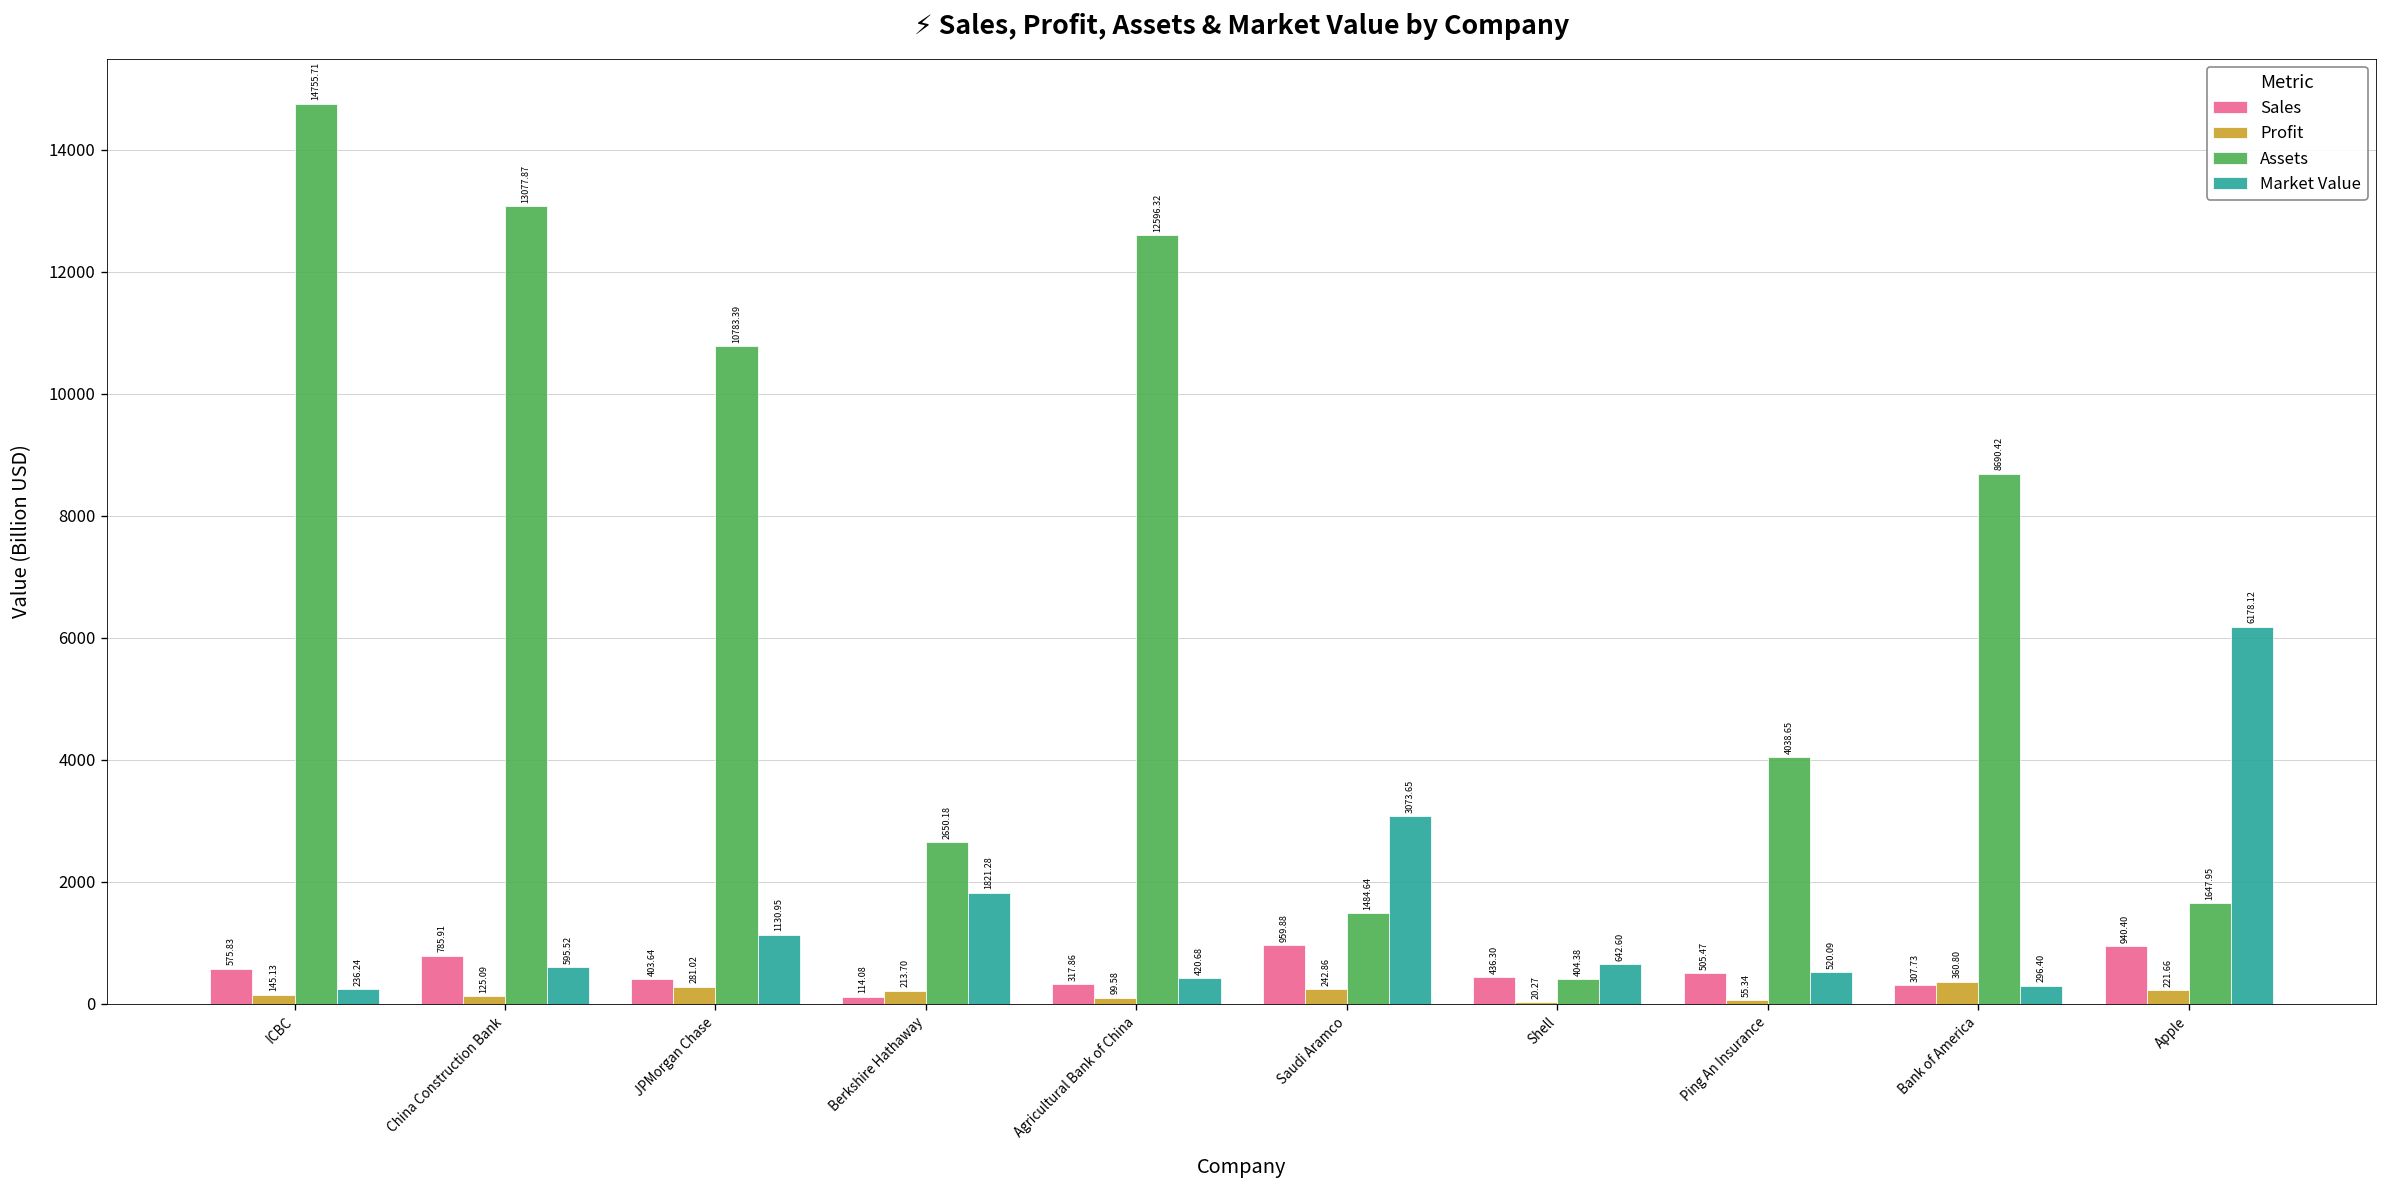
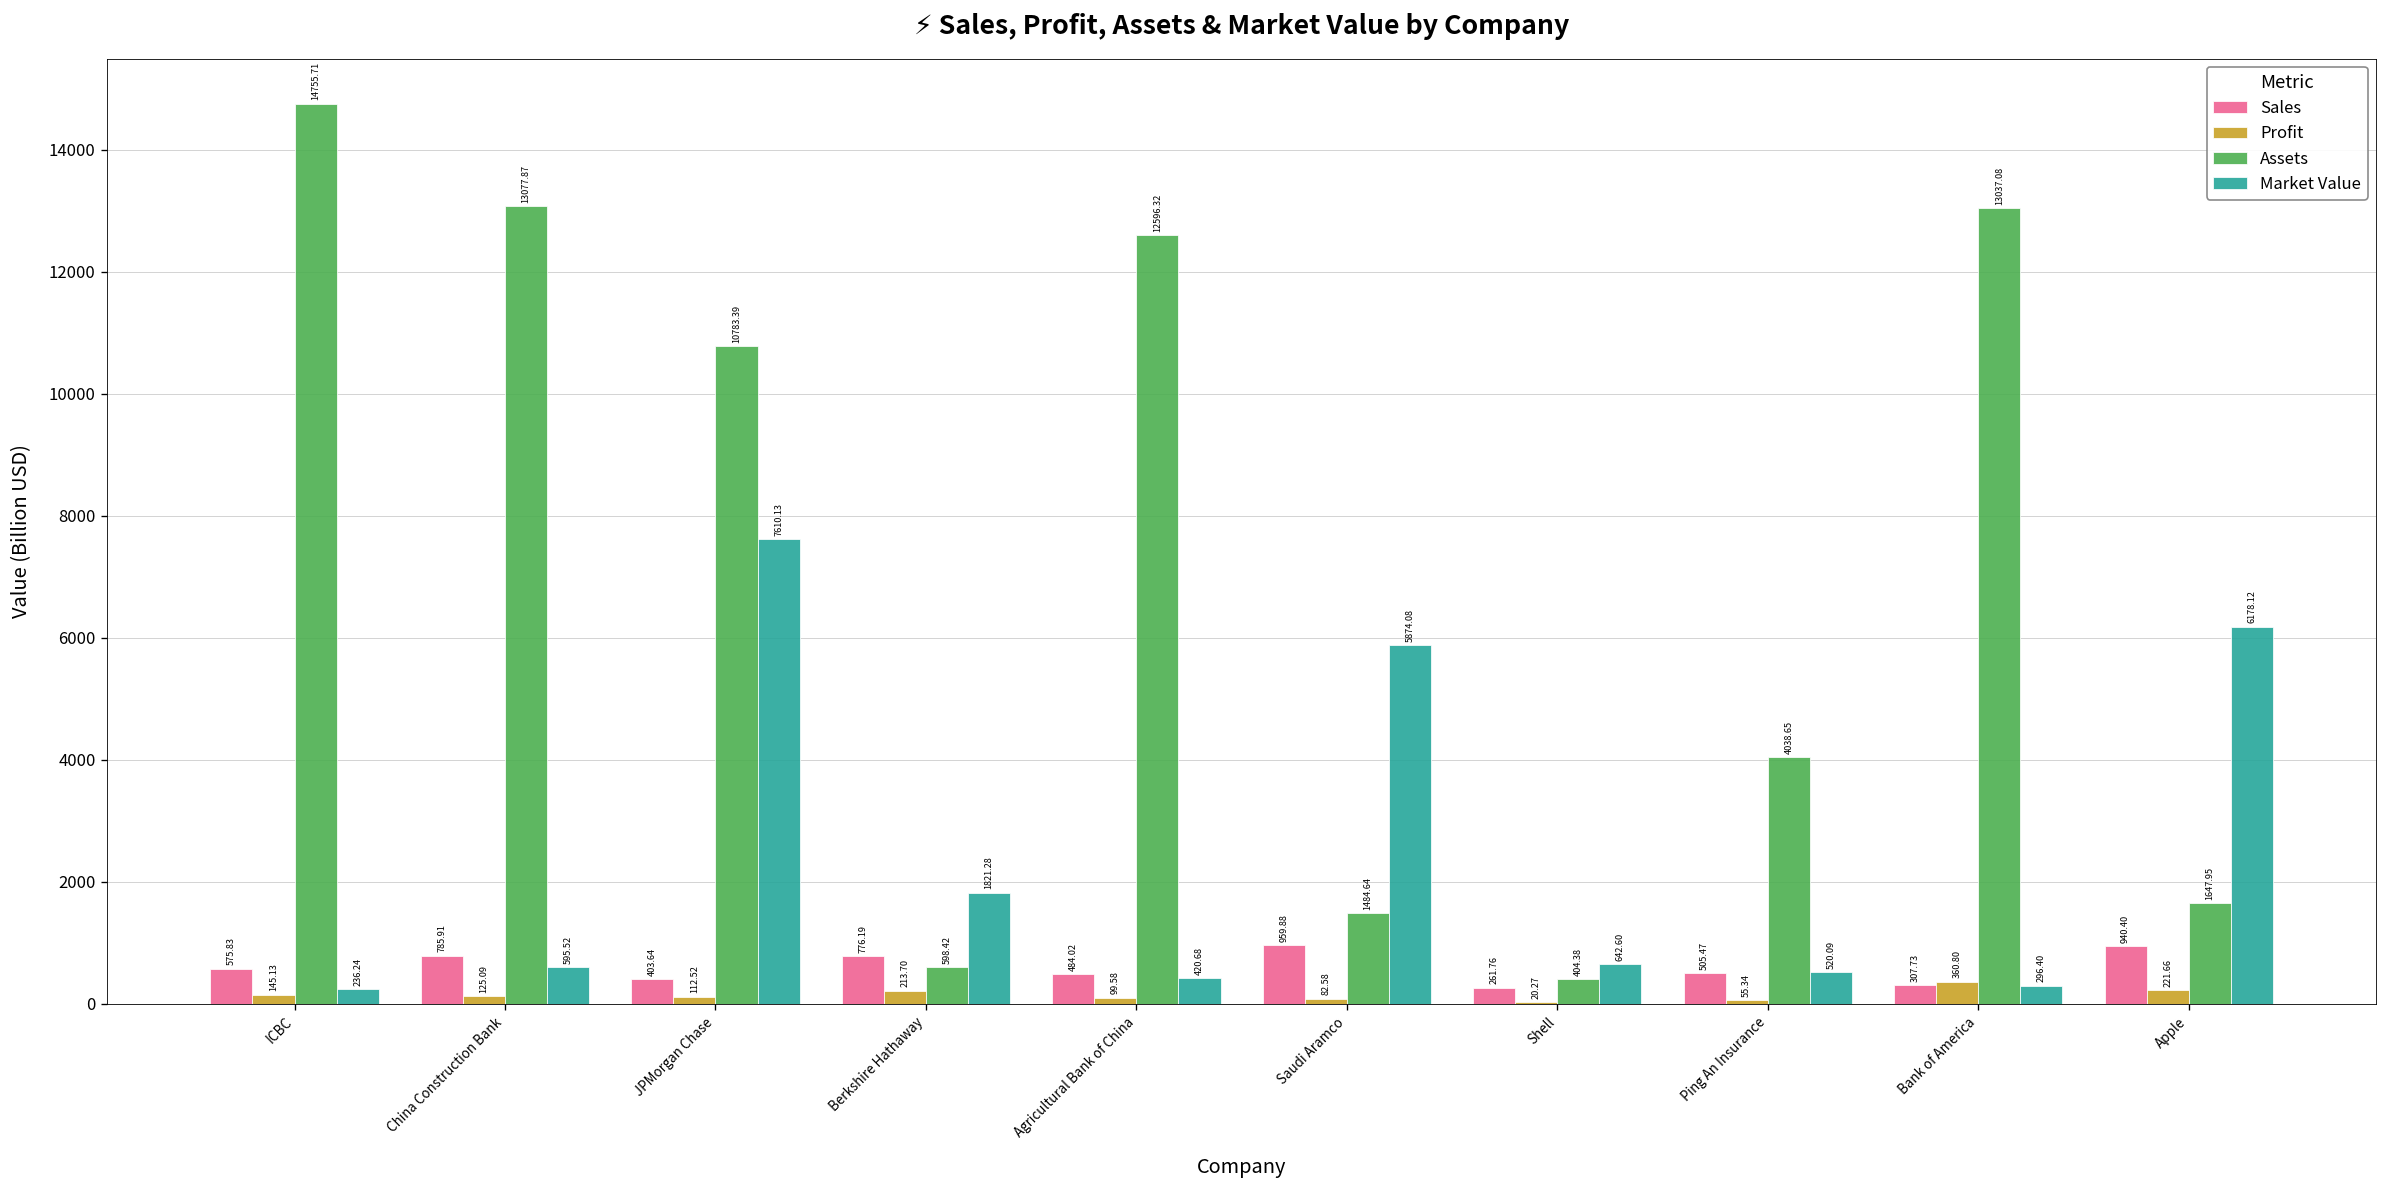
Profit, JPMorgan Chase: 281.02 -> 112.52
Market Value, JPMorgan Chase: 1130.95 -> 7610.13
Sales, Berkshire Hathaway: 114.08 -> 776.19
Assets, Berkshire Hathaway: 2650.18 -> 598.42
Sales, Agricultural Bank of China: 317.86 -> 484.02
Profit, Saudi Aramco: 242.86 -> 82.58
Market Value, Saudi Aramco: 3073.65 -> 5874.08
Sales, Shell: 436.30 -> 261.76
Assets, Bank of America: 8690.42 -> 13037.08
